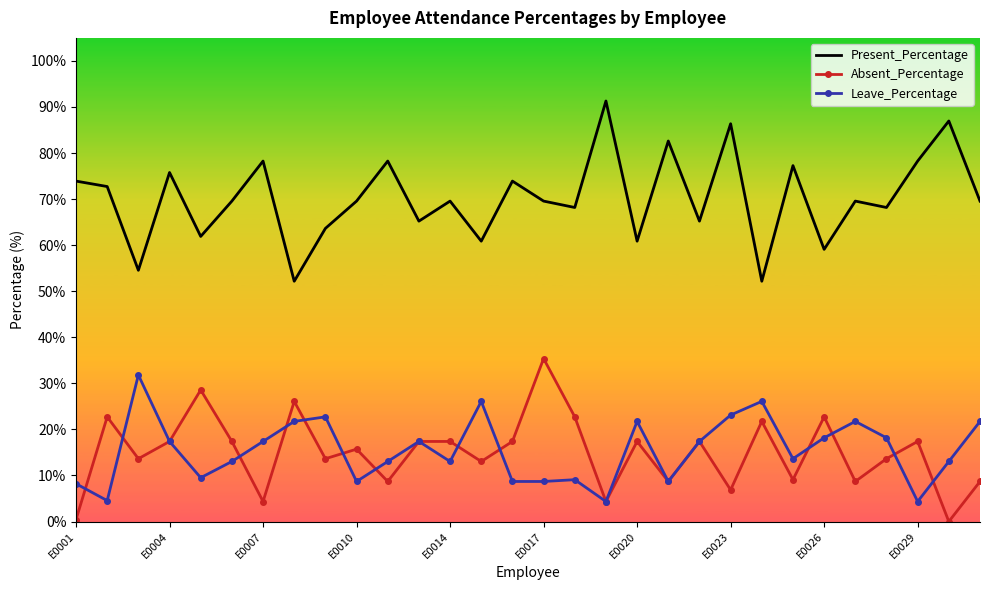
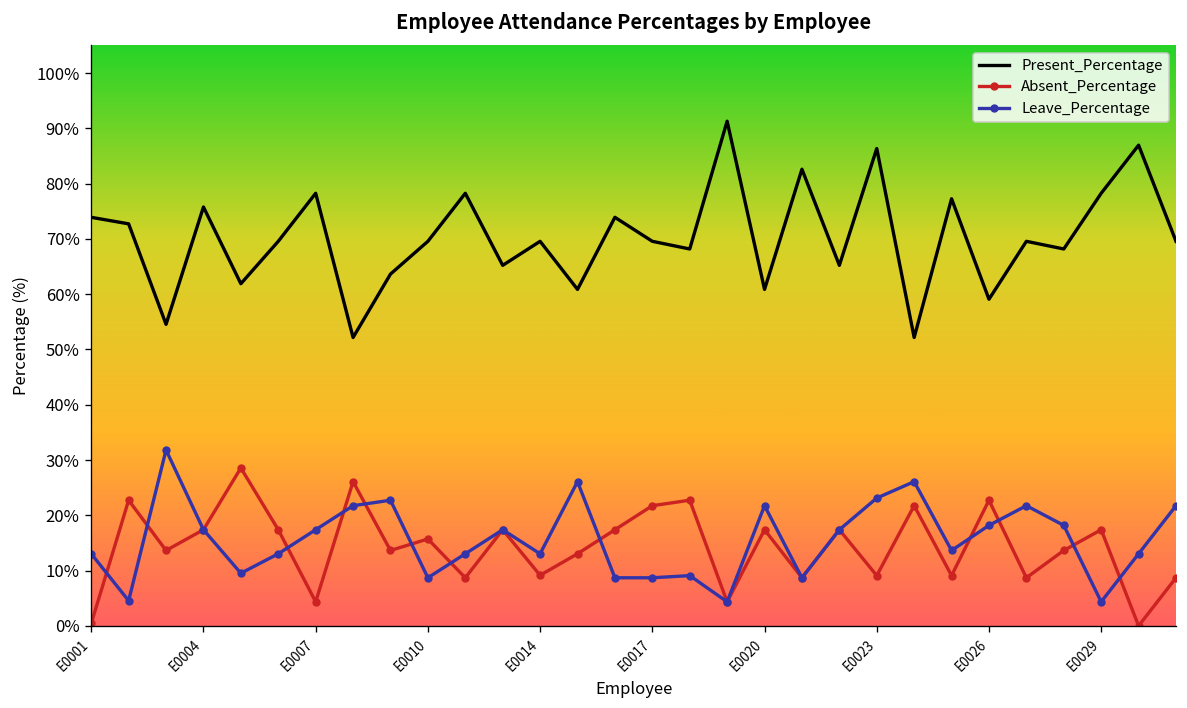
Leave_Percentage, E0001: 8% -> 13%
Absent_Percentage, E0014: 17% -> 9%
Absent_Percentage, E0017: 35% -> 22%
Absent_Percentage, E0023: 7% -> 9%
